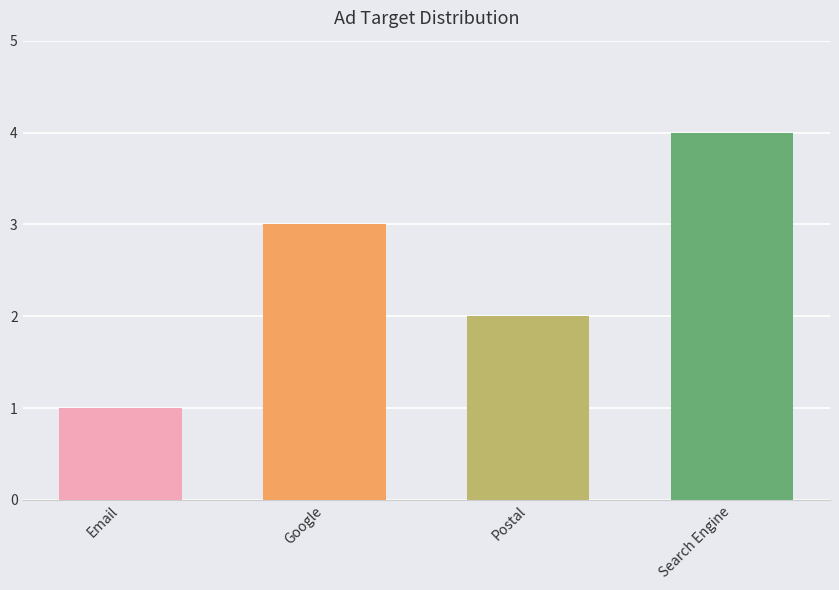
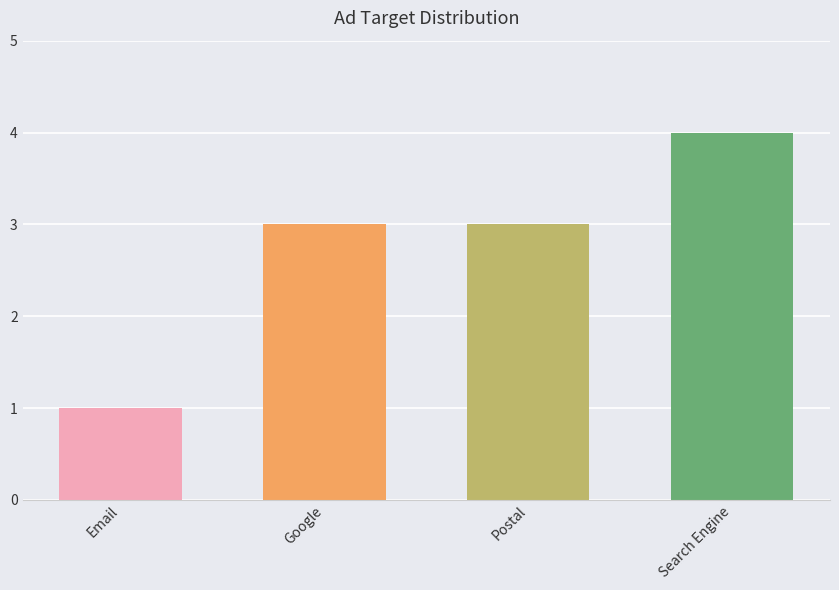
Postal: 2 -> 3
